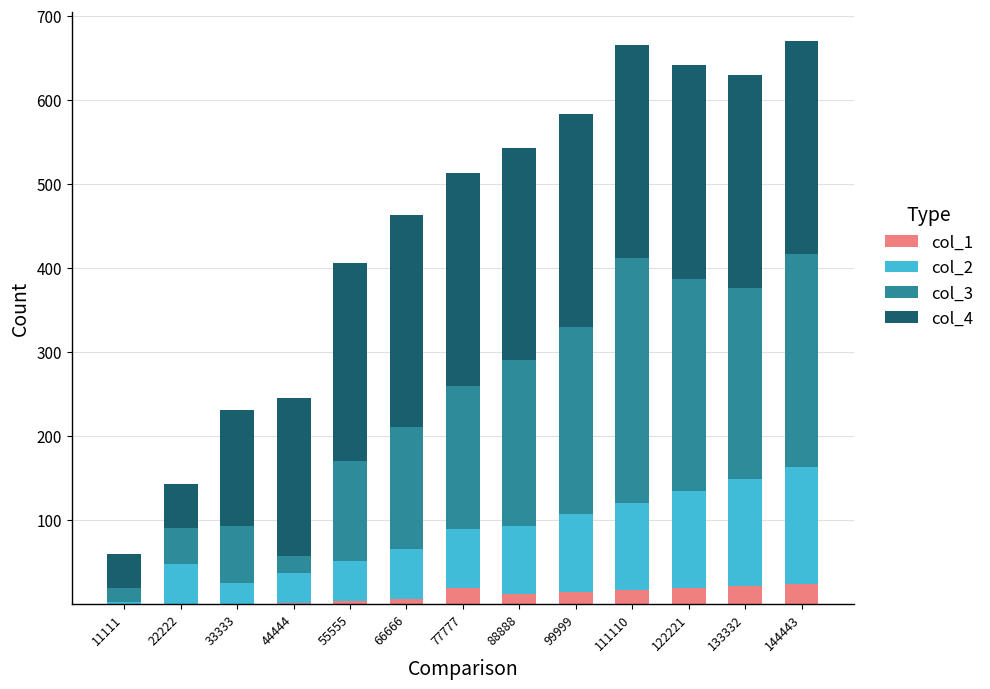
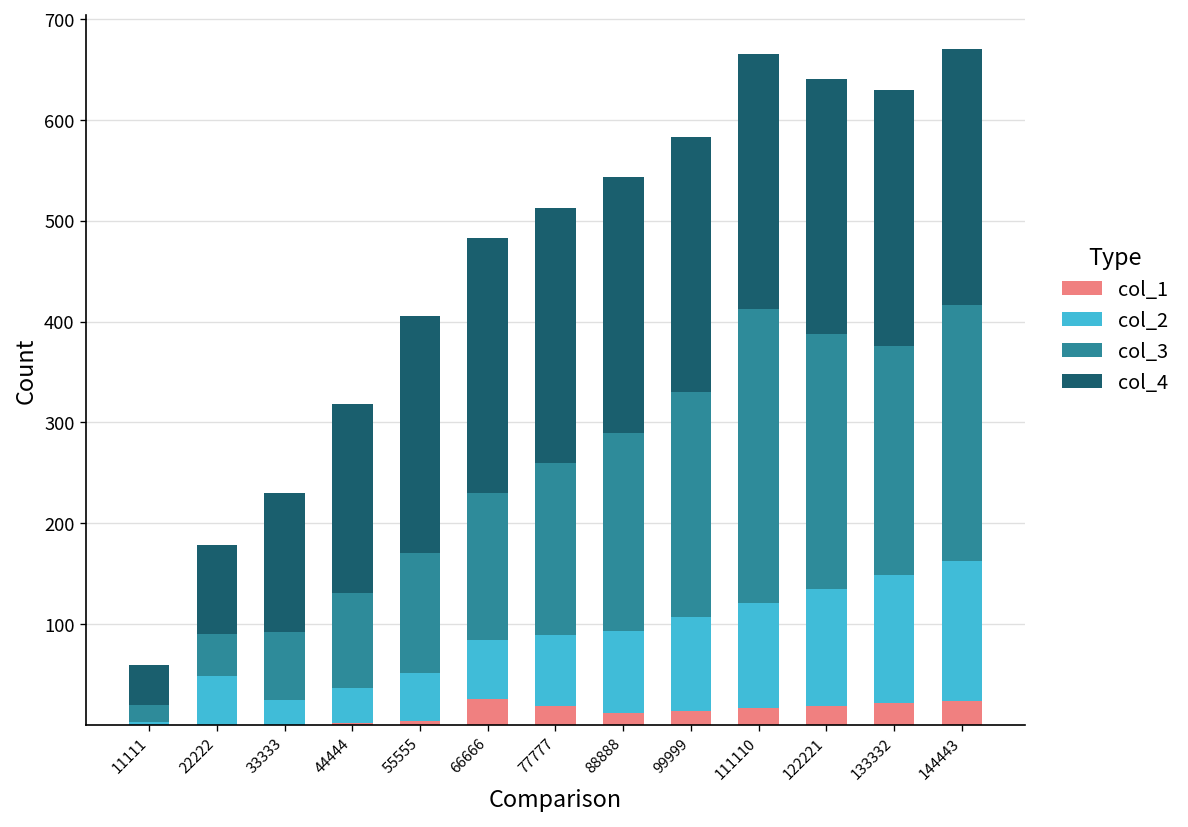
col_4, 22222: 50 -> 90
col_3, 44444: 20 -> 90
col_1, 66666: 10 -> 30
